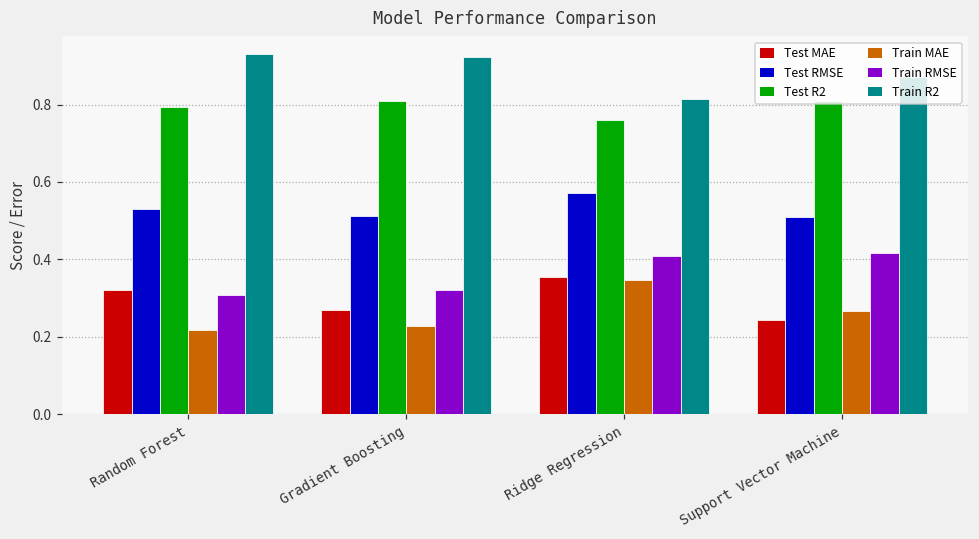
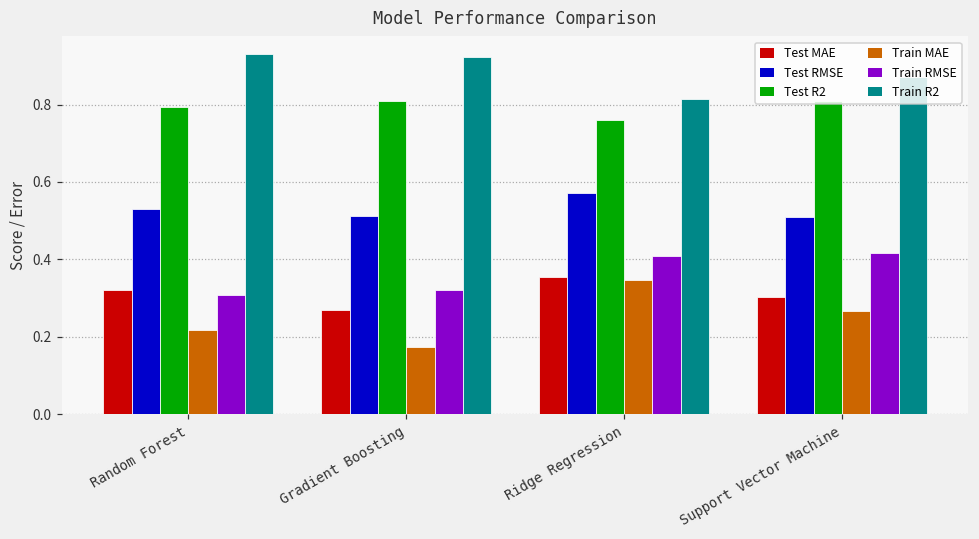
Train MAE, Gradient Boosting: 0.23 -> 0.17
Test MAE, Support Vector Machine: 0.24 -> 0.30
